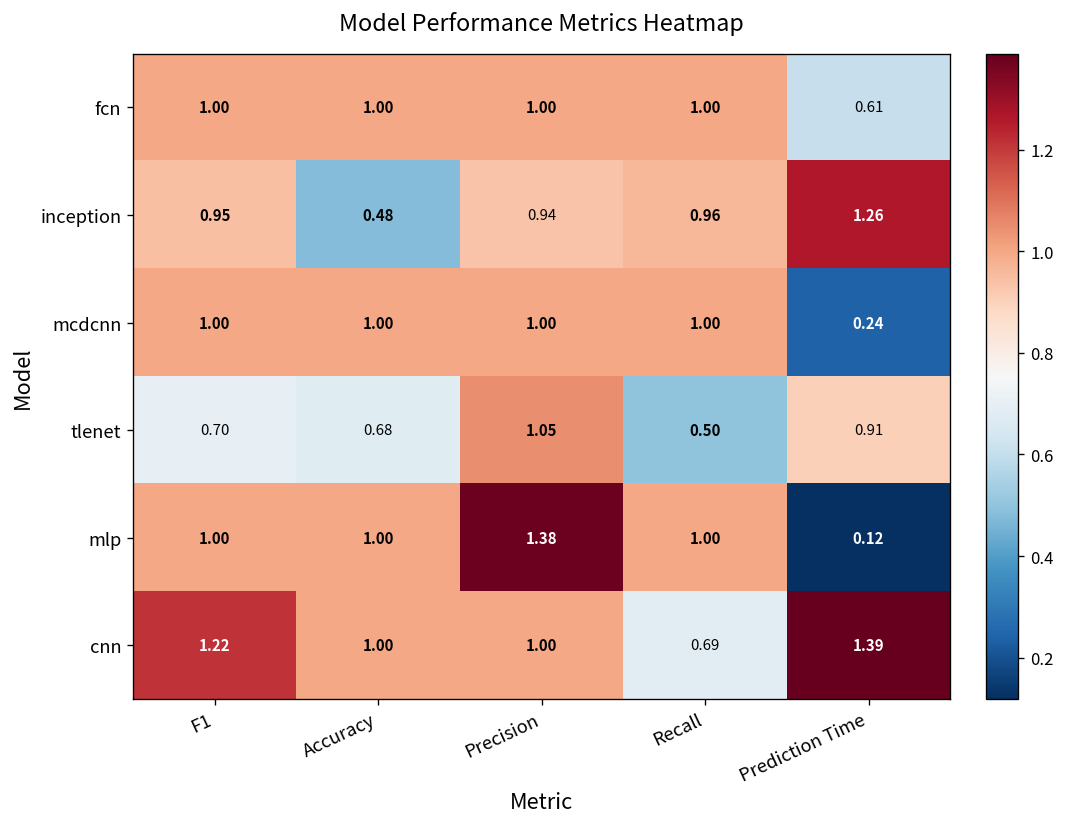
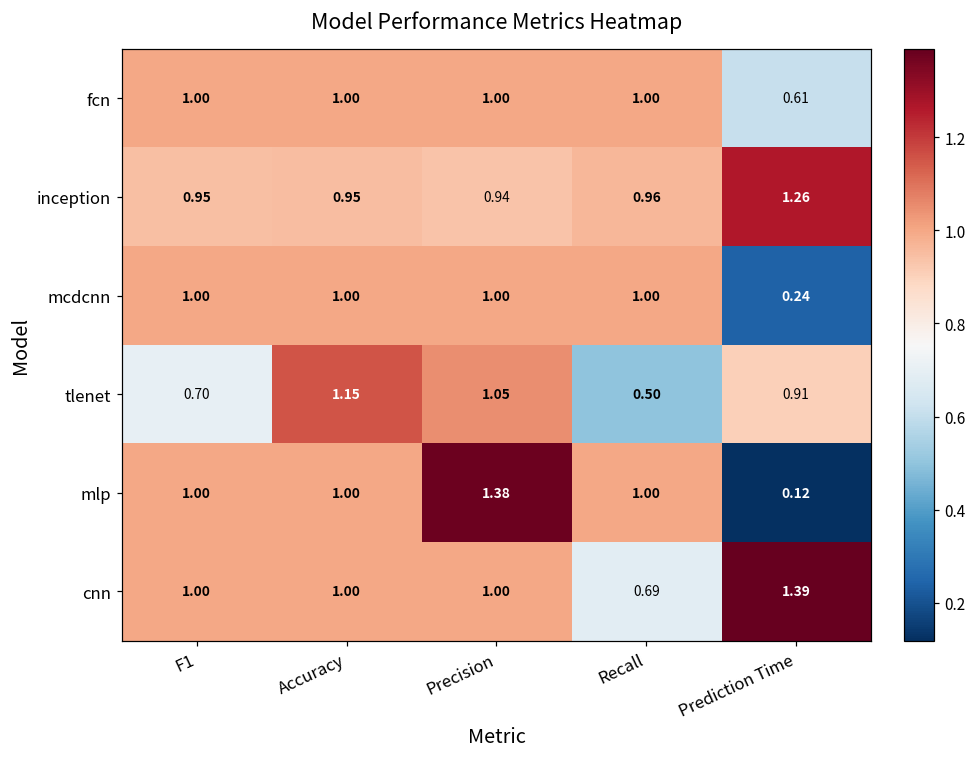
inception, Accuracy: 0.48 -> 0.95
tlenet, Accuracy: 0.68 -> 1.15
cnn, F1: 1.22 -> 1.00
